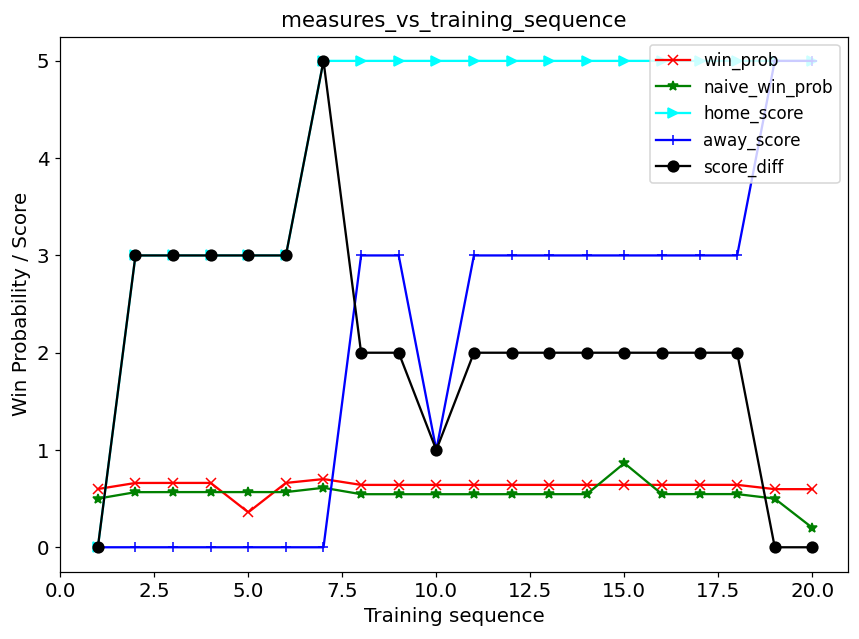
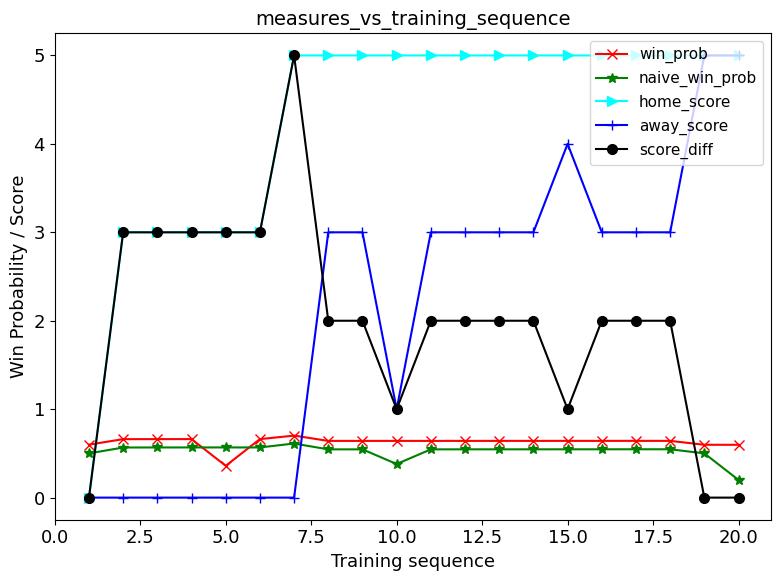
naive_win_prob, 10.0: 0.5 -> 0.4
naive_win_prob, 15.0: 0.9 -> 0.5
away_score, 15.0: 3 -> 4
score_diff, 15.0: 2 -> 1
